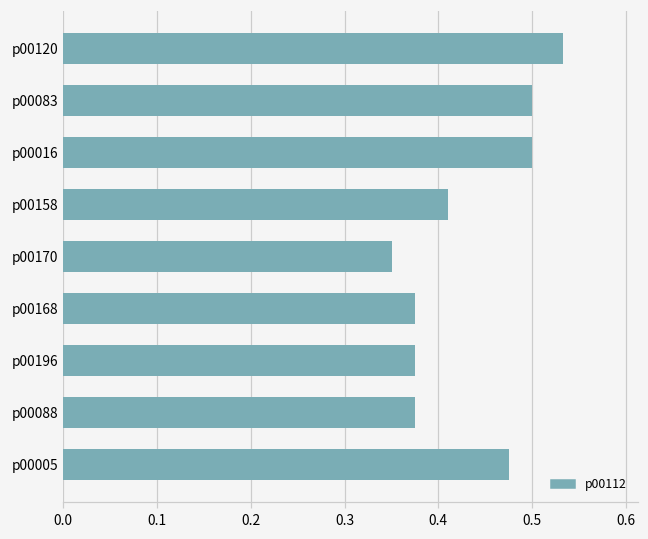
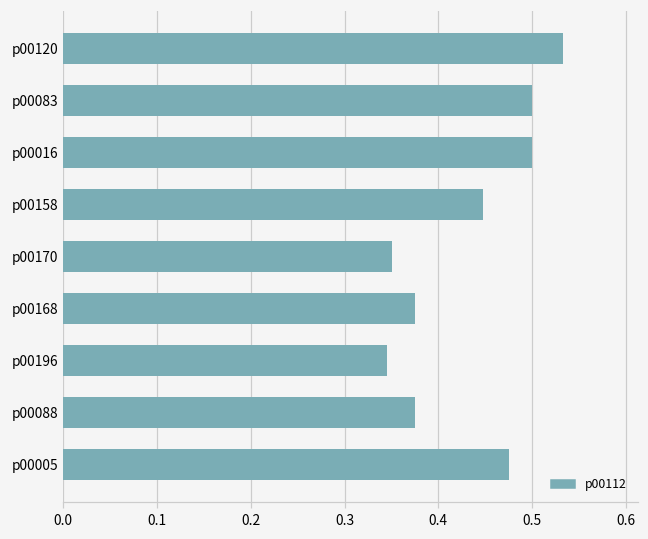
p00158: 0.41 -> 0.45
p00196: 0.37 -> 0.35
